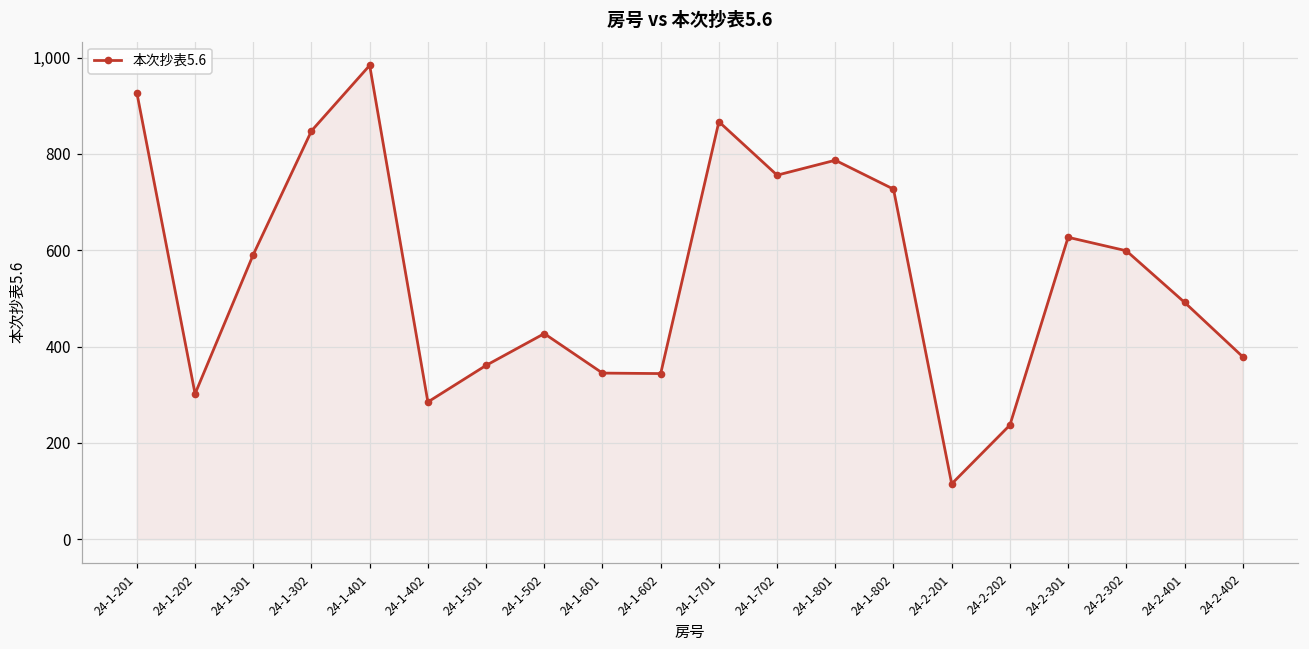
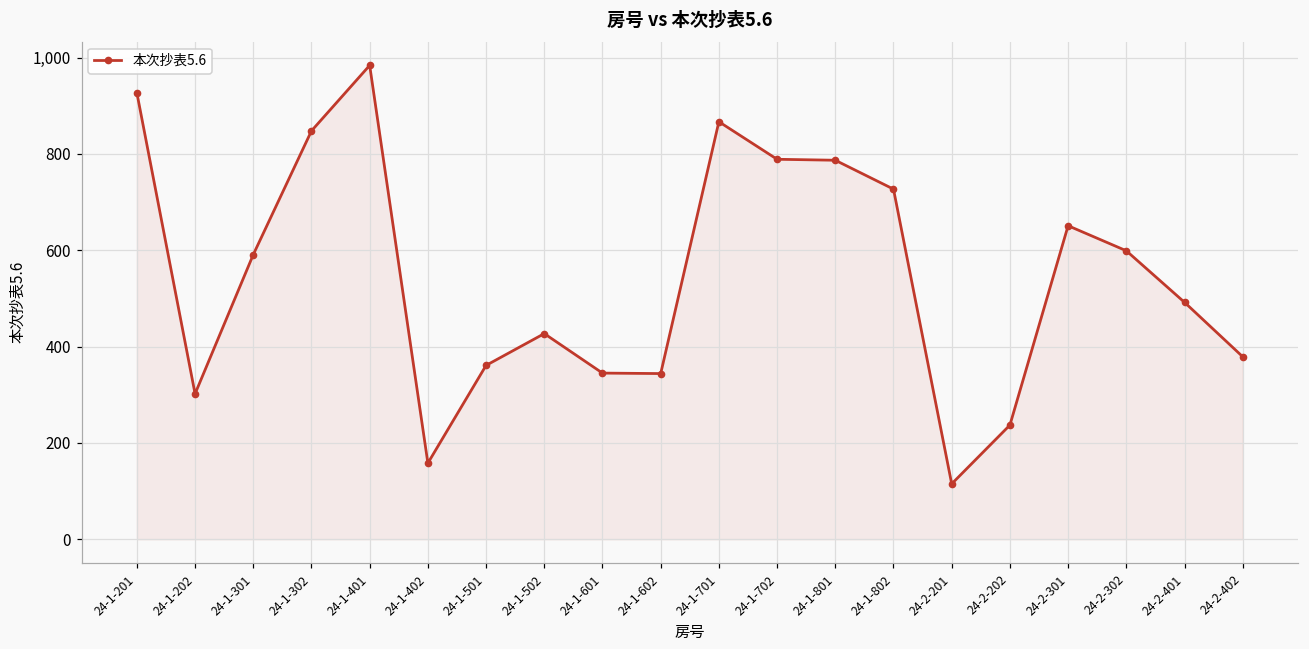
24-1-402: 290 -> 160
24-1-702: 760 -> 790
24-2-301: 630 -> 650
